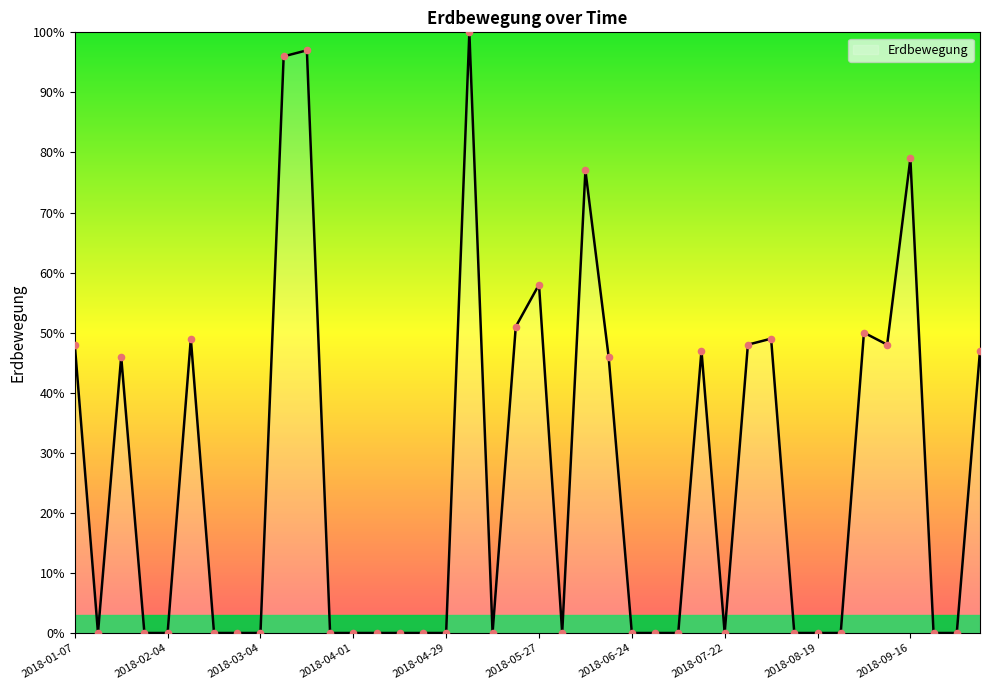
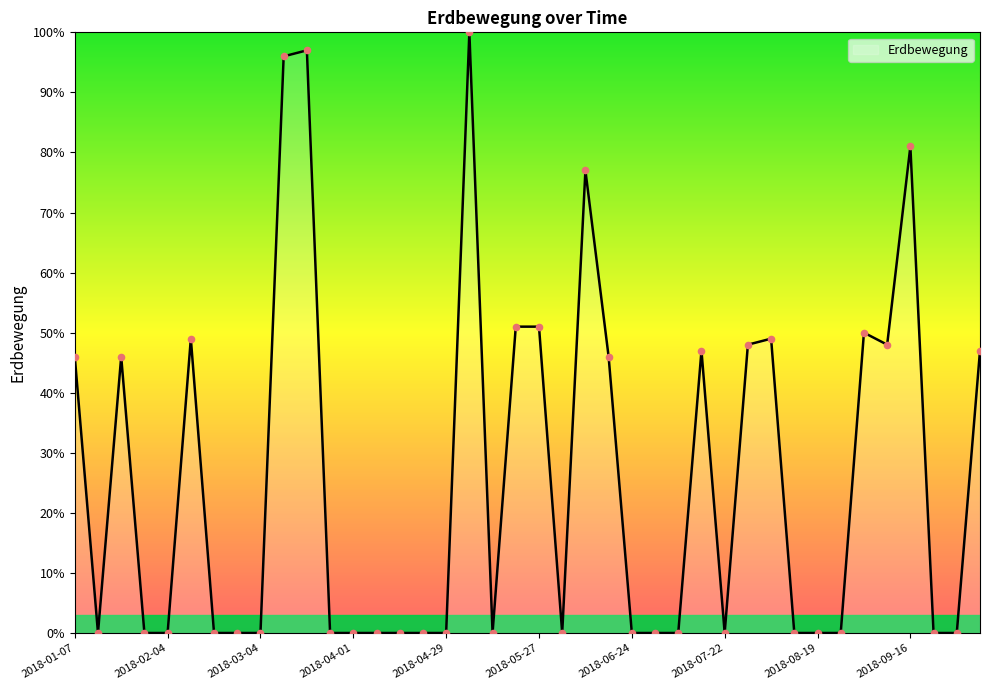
2018-01-07: 48% -> 46%
2018-05-27: 58% -> 51%
2018-09-16: 79% -> 81%
